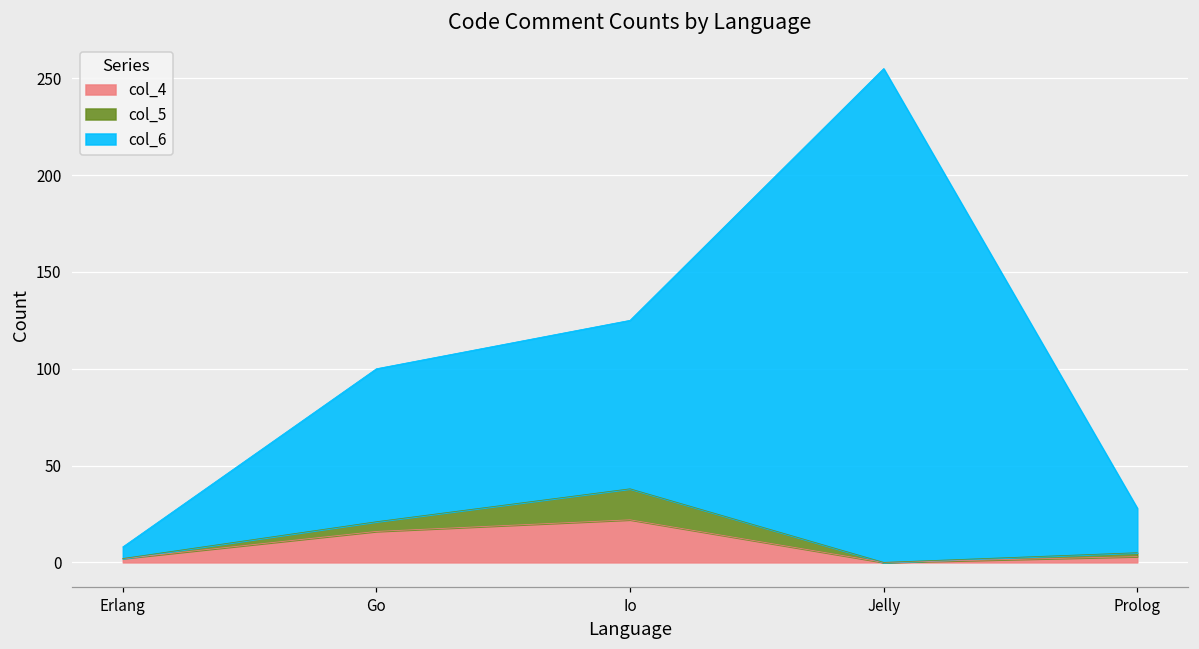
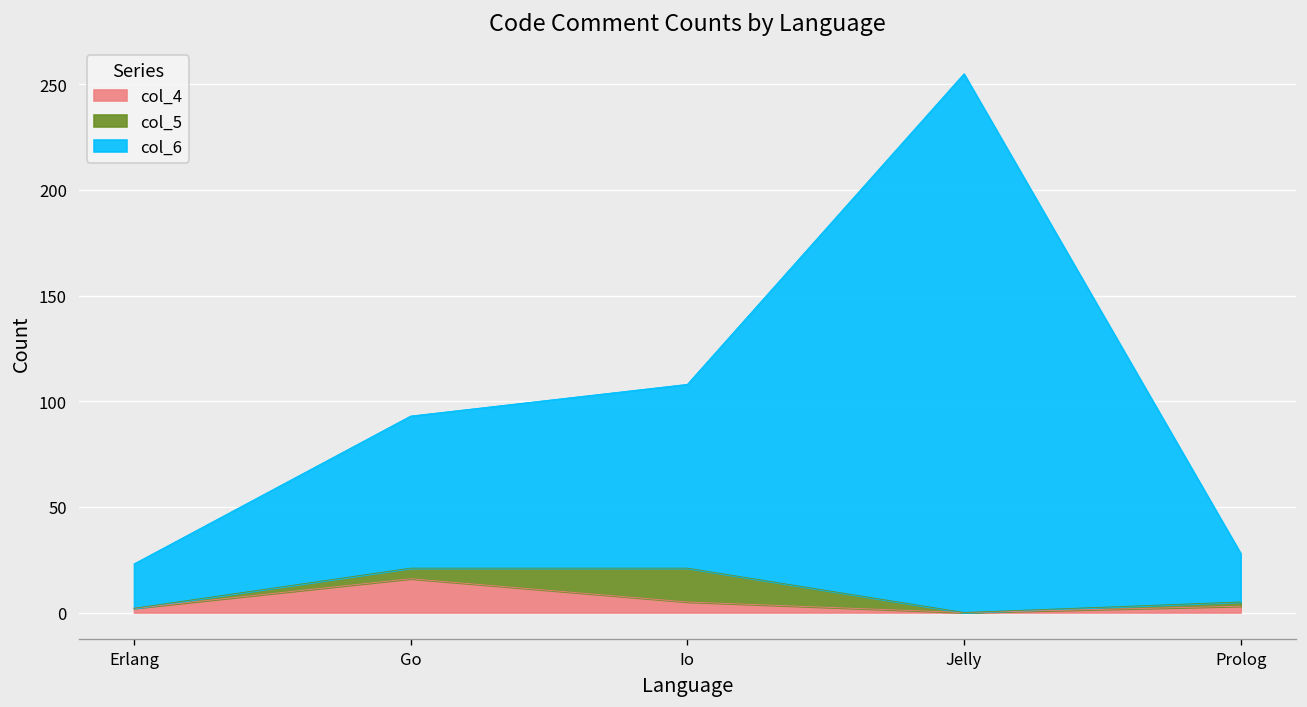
col_6, Erlang: 6 -> 21
col_6, Go: 79 -> 72
col_4, Io: 22 -> 5
